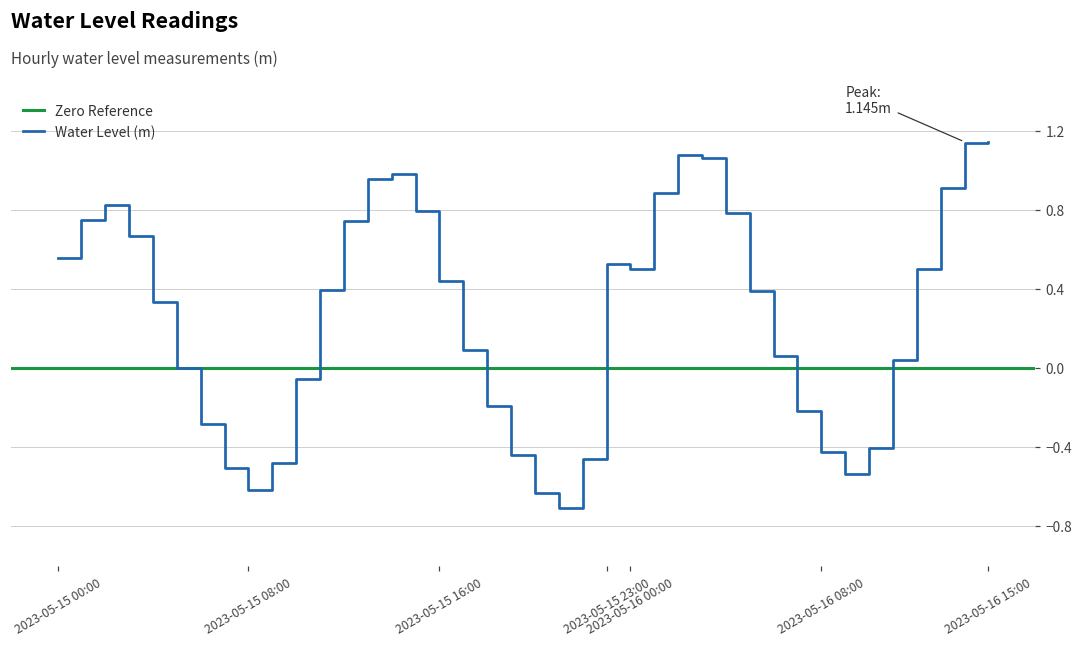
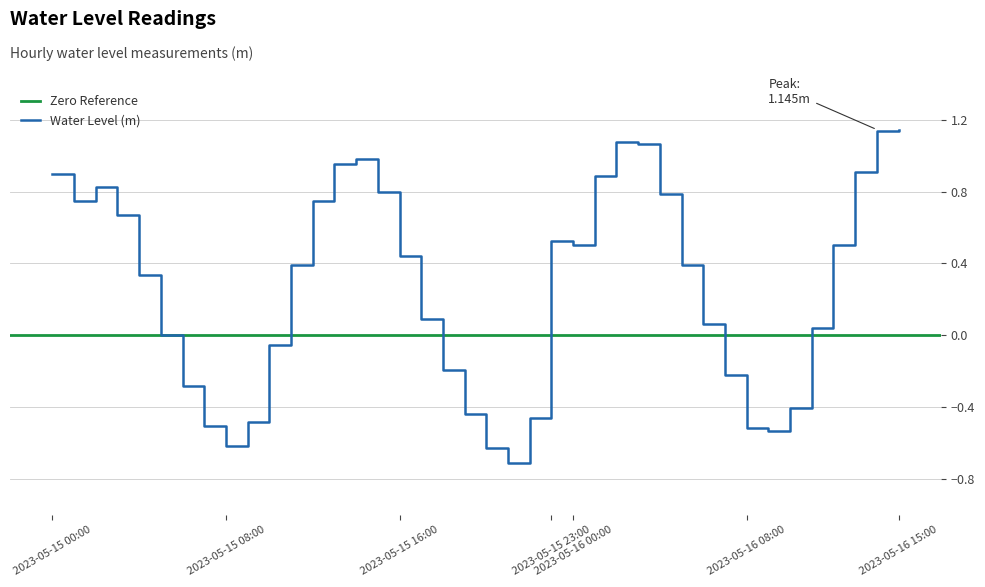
2023-05-15 00:00: 0.56 -> 0.90
2023-05-16 08:00: -0.42 -> -0.52
